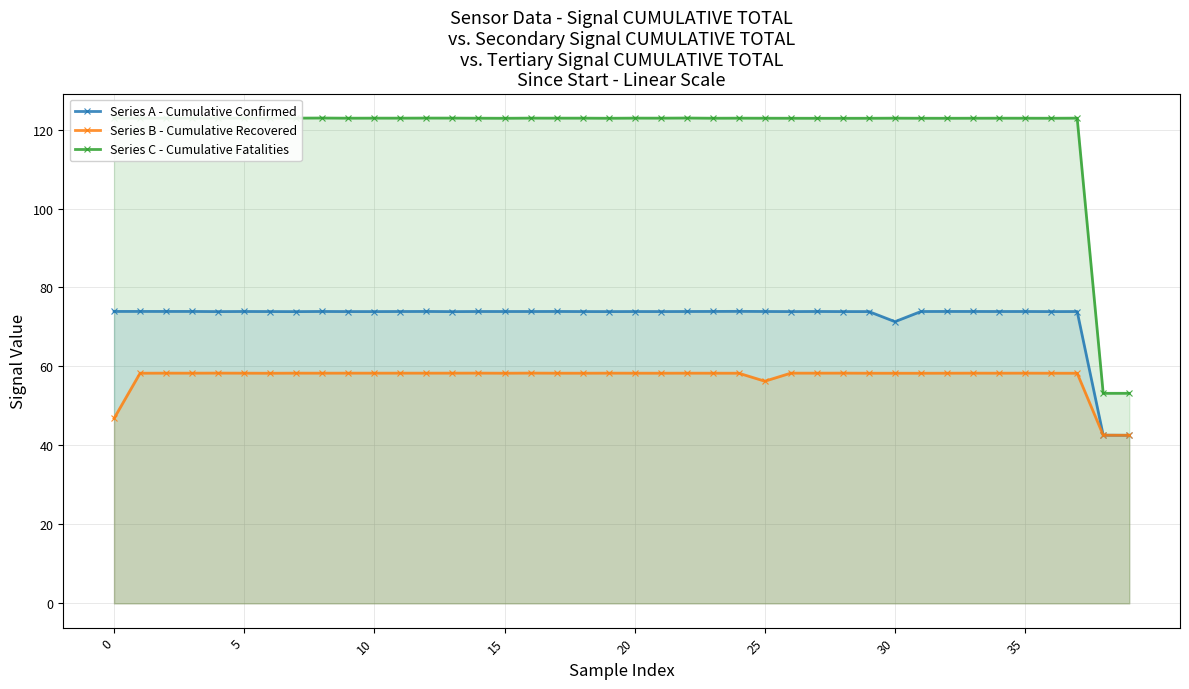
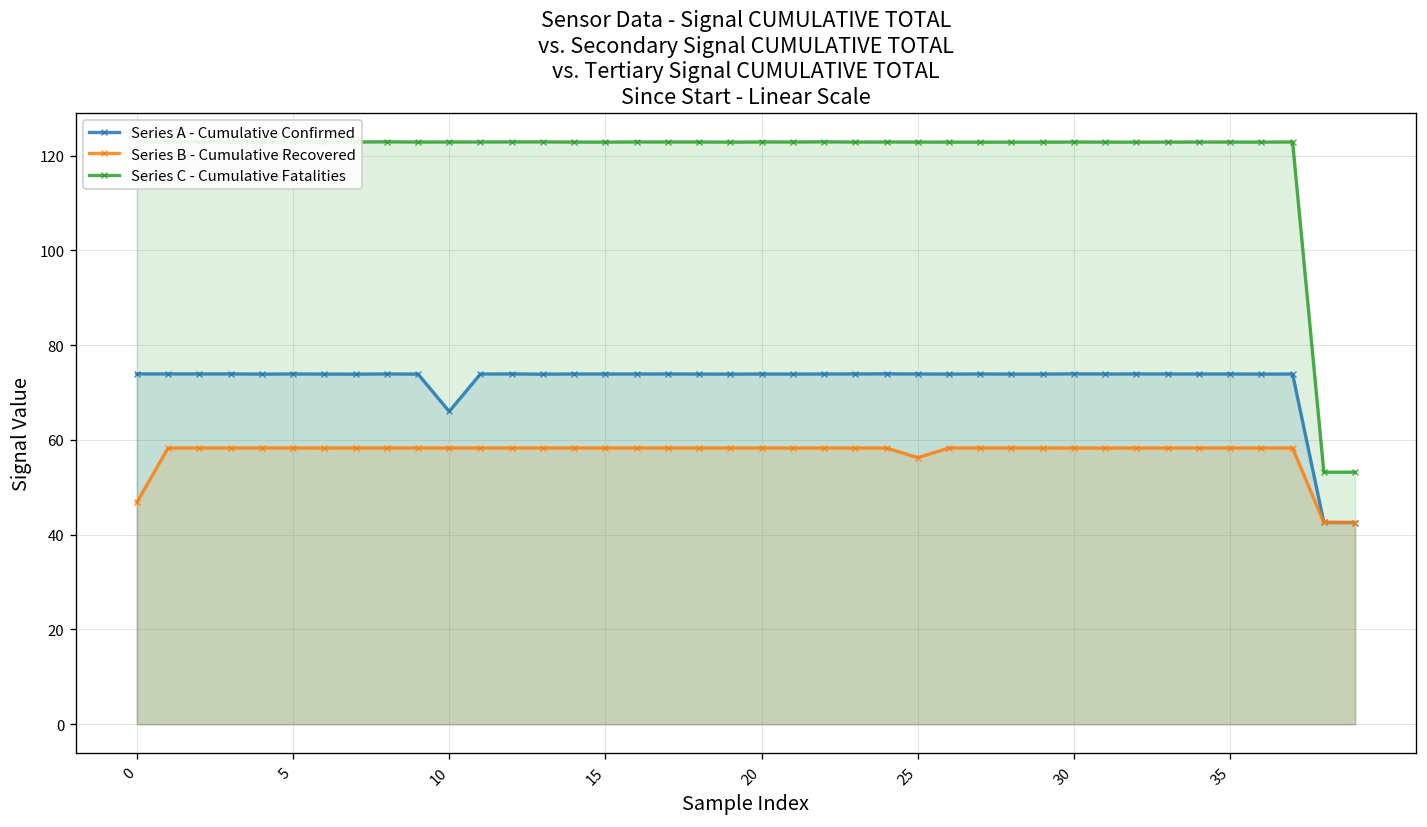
Series A - Cumulative Confirmed, 10: 74 -> 66
Series A - Cumulative Confirmed, 30: 71 -> 74
